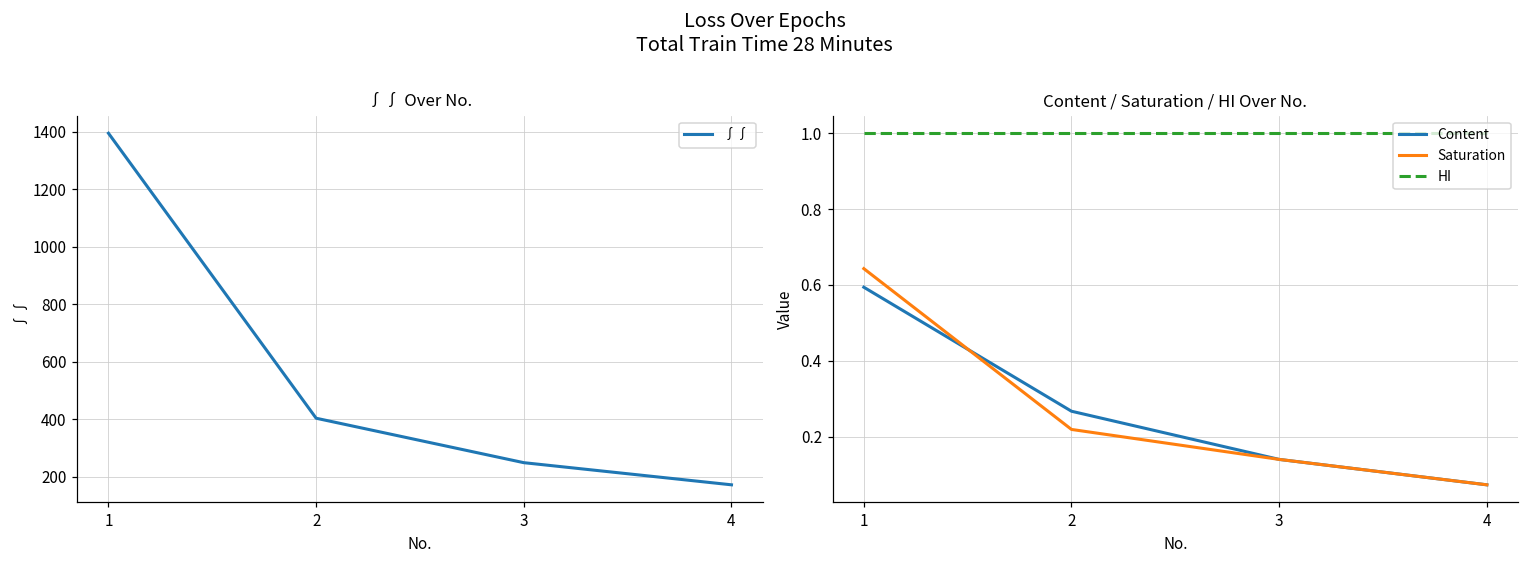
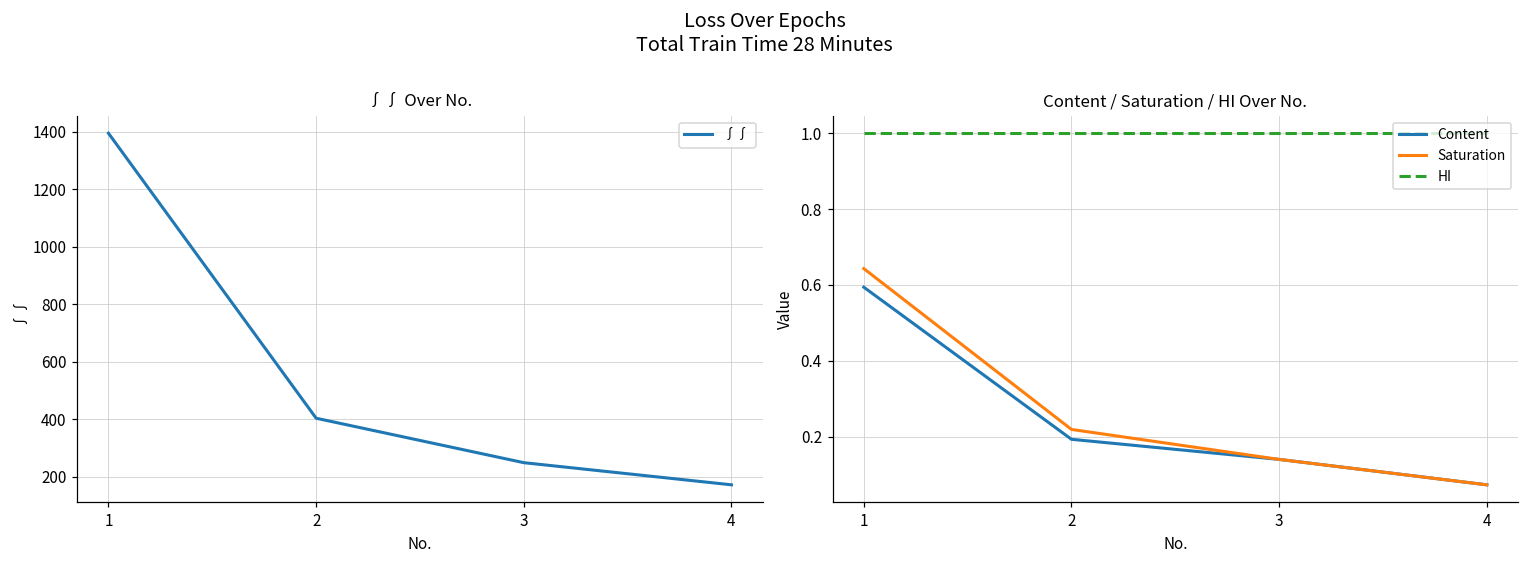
Content / Saturation / HI Over No., Content, 2: 0.27 -> 0.19
